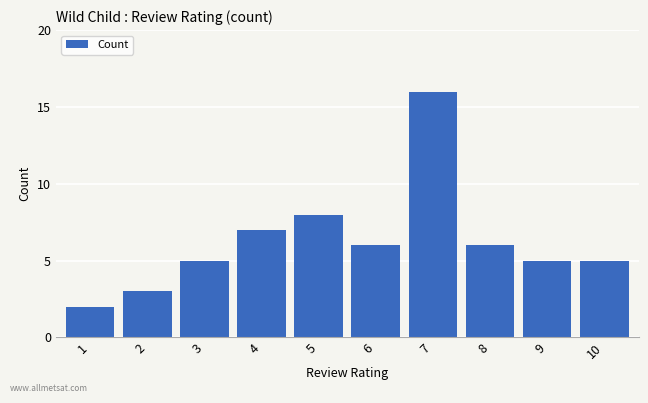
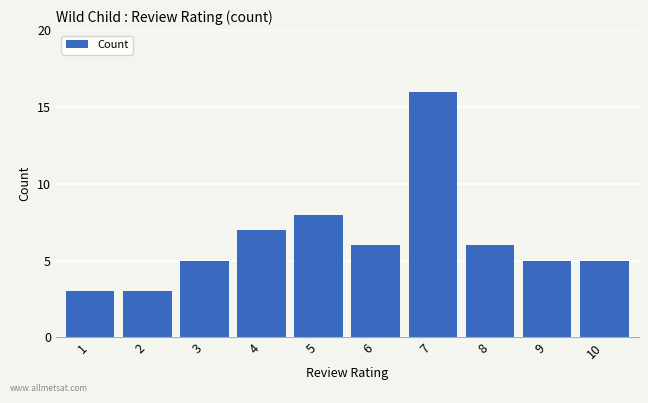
1: 2 -> 3
